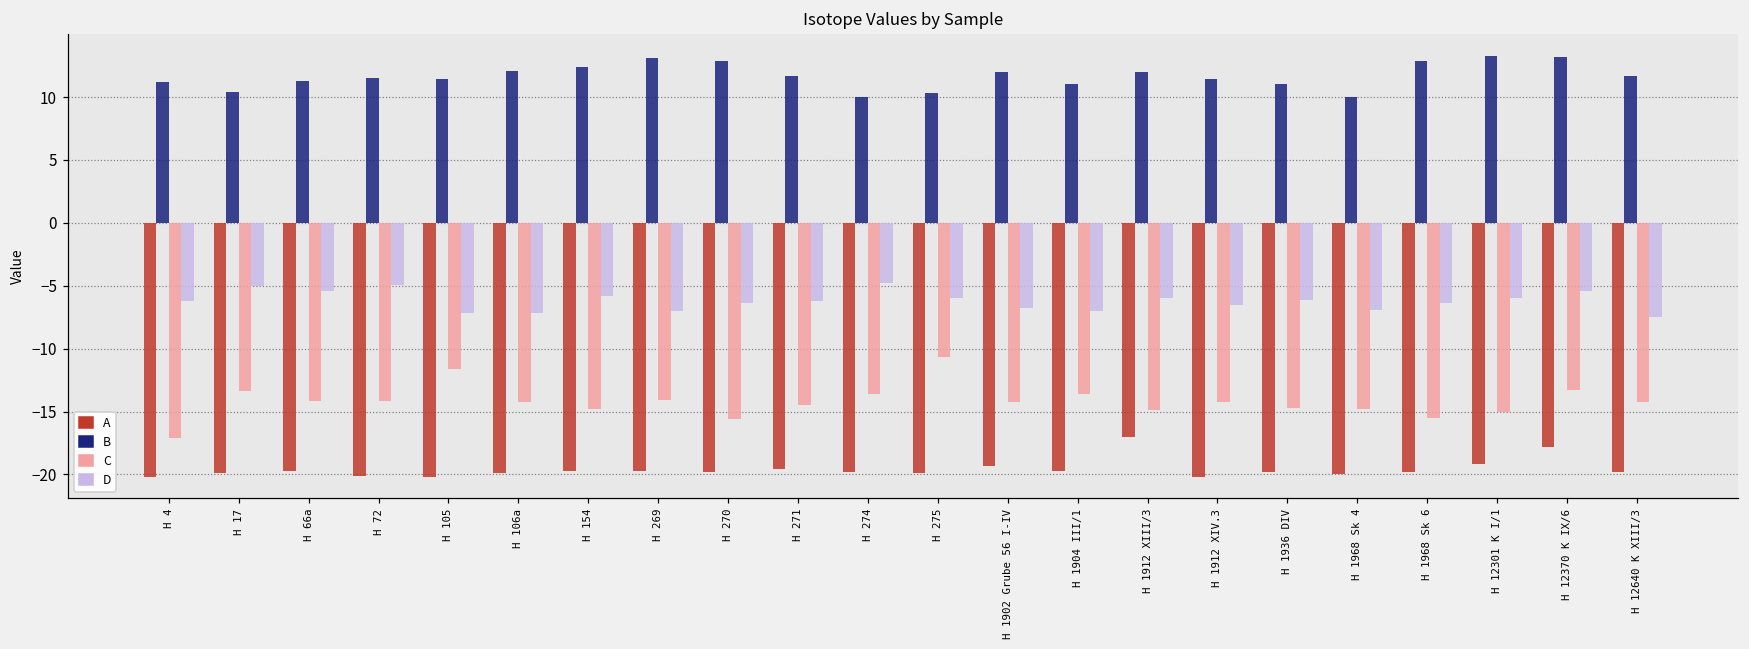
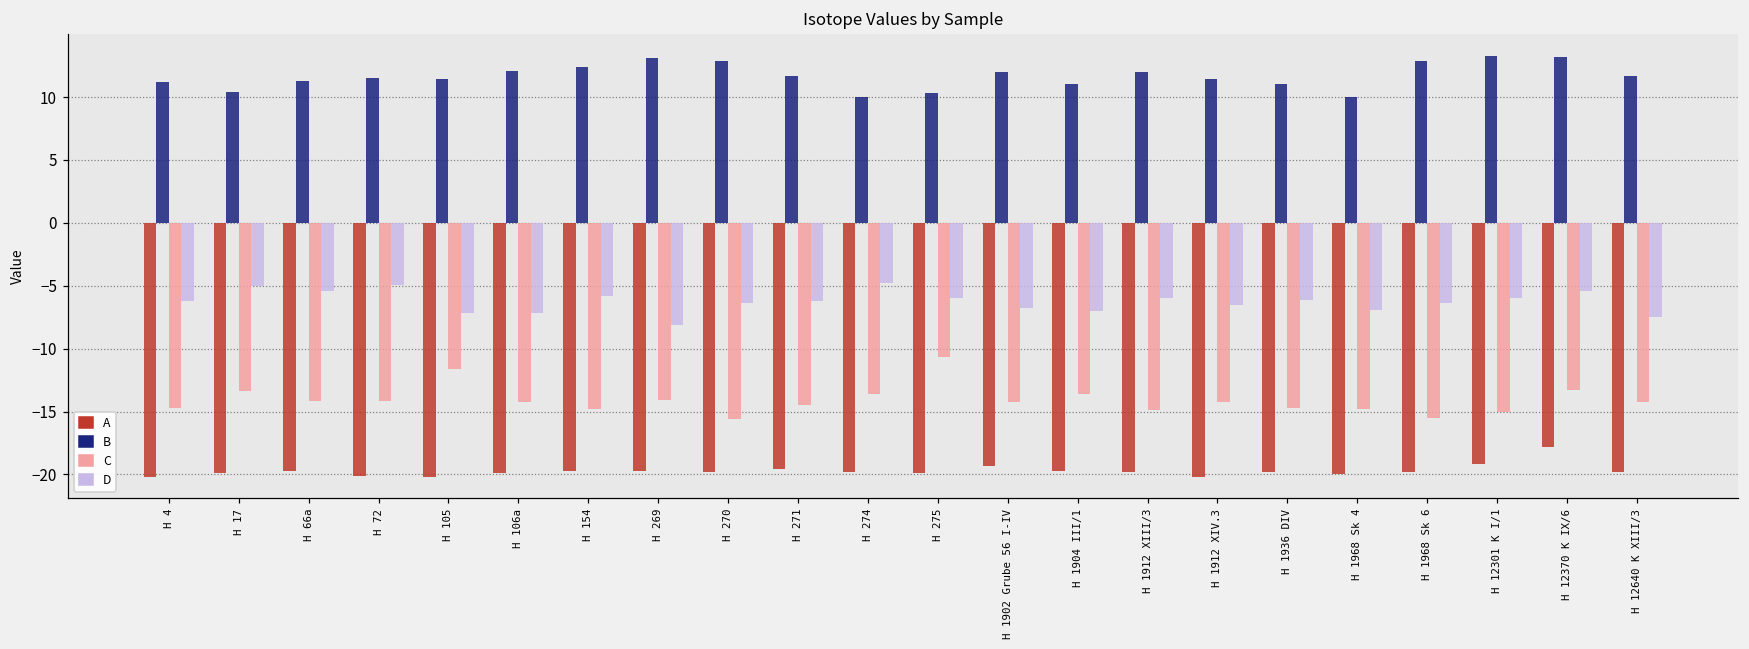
C, H 4: -17.1 -> -14.7
D, H 269: -7.0 -> -8.1
A, H 1912 XIII/3: -17.0 -> -19.8
